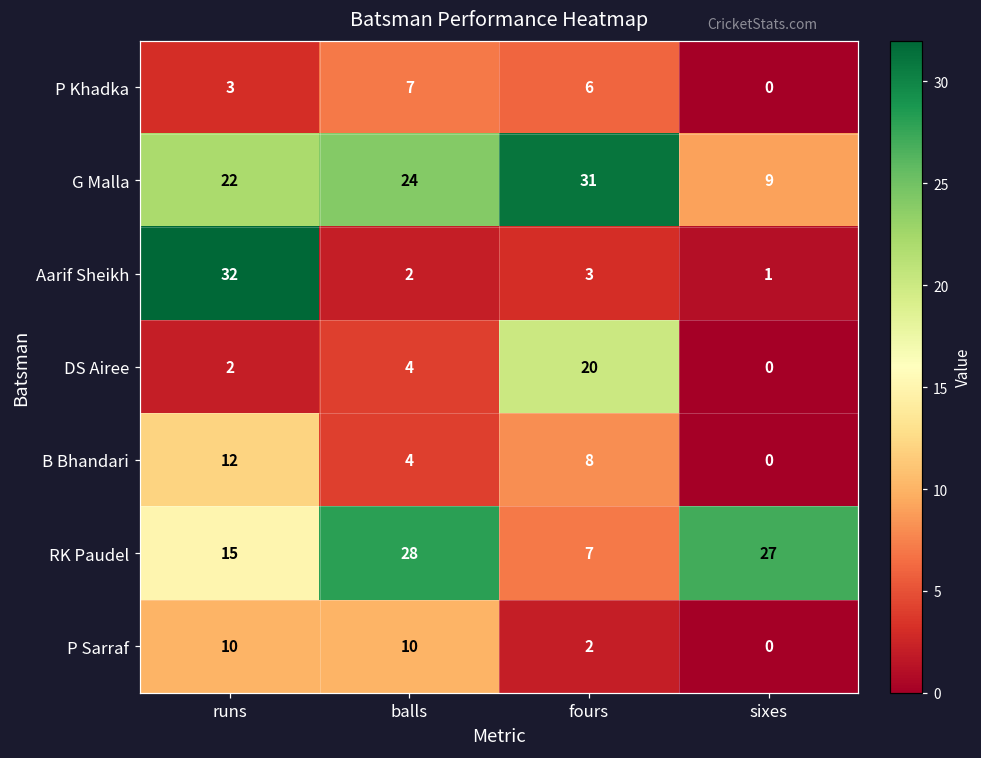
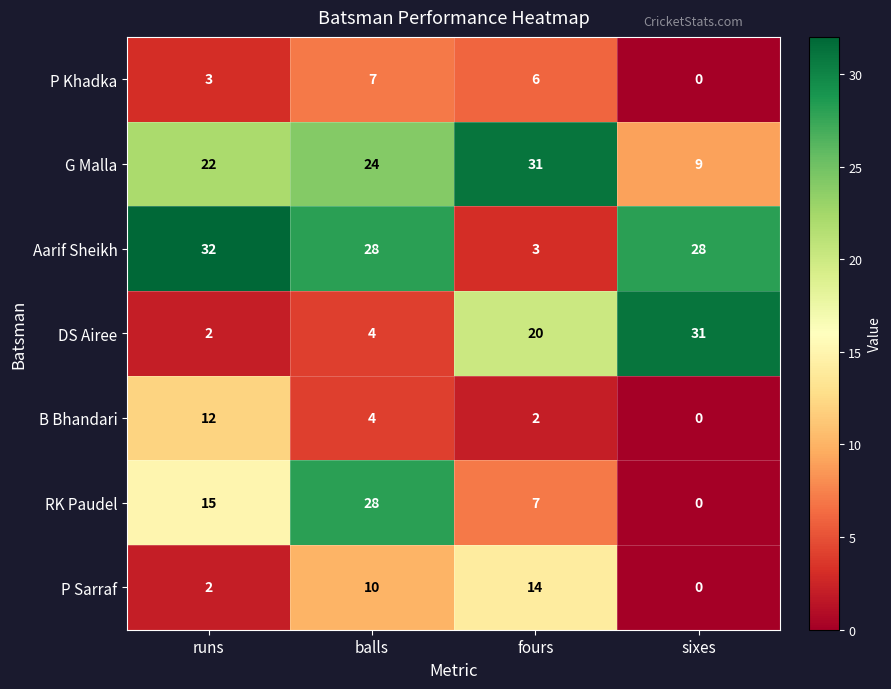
Aarif Sheikh, balls: 2 -> 28
Aarif Sheikh, sixes: 1 -> 28
DS Airee, sixes: 0 -> 31
B Bhandari, fours: 8 -> 2
RK Paudel, sixes: 27 -> 0
P Sarraf, runs: 10 -> 2
P Sarraf, fours: 2 -> 14
